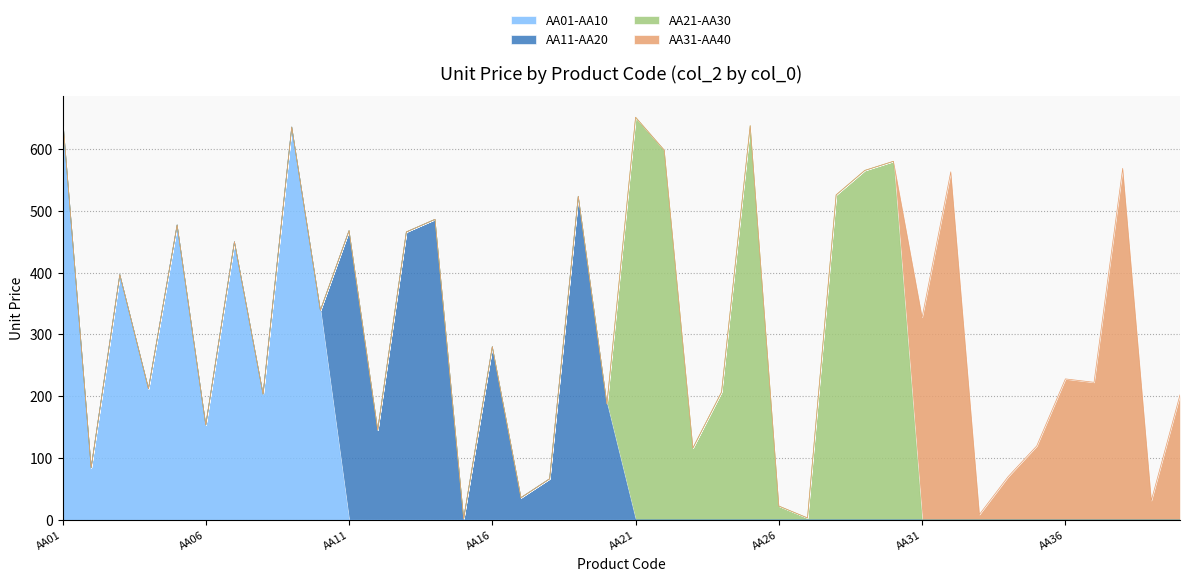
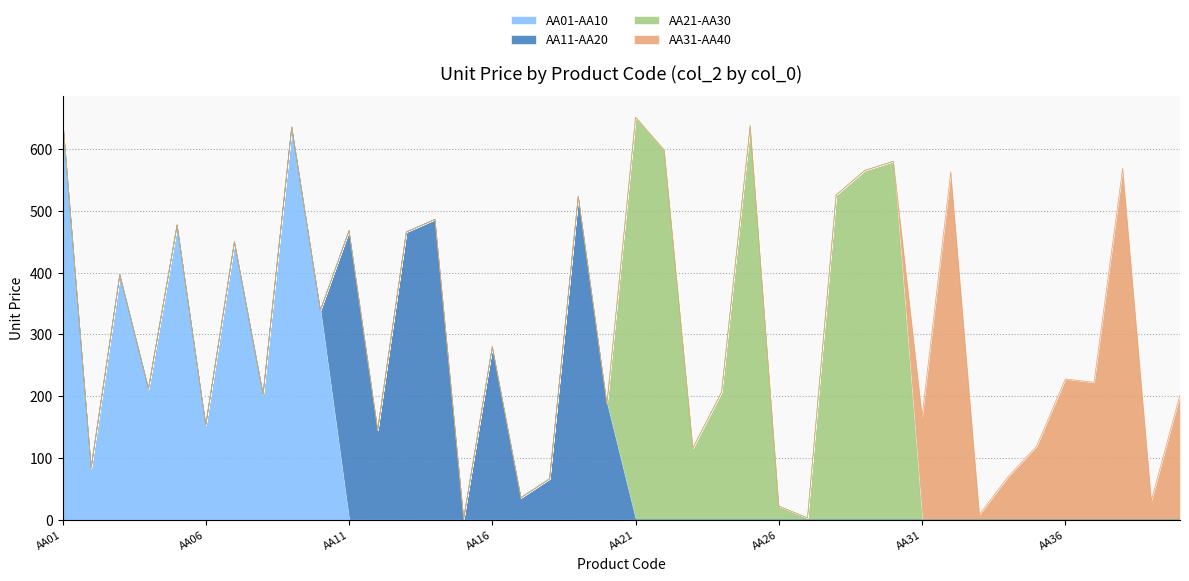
AA31-AA40, AA31: 330 -> 170
